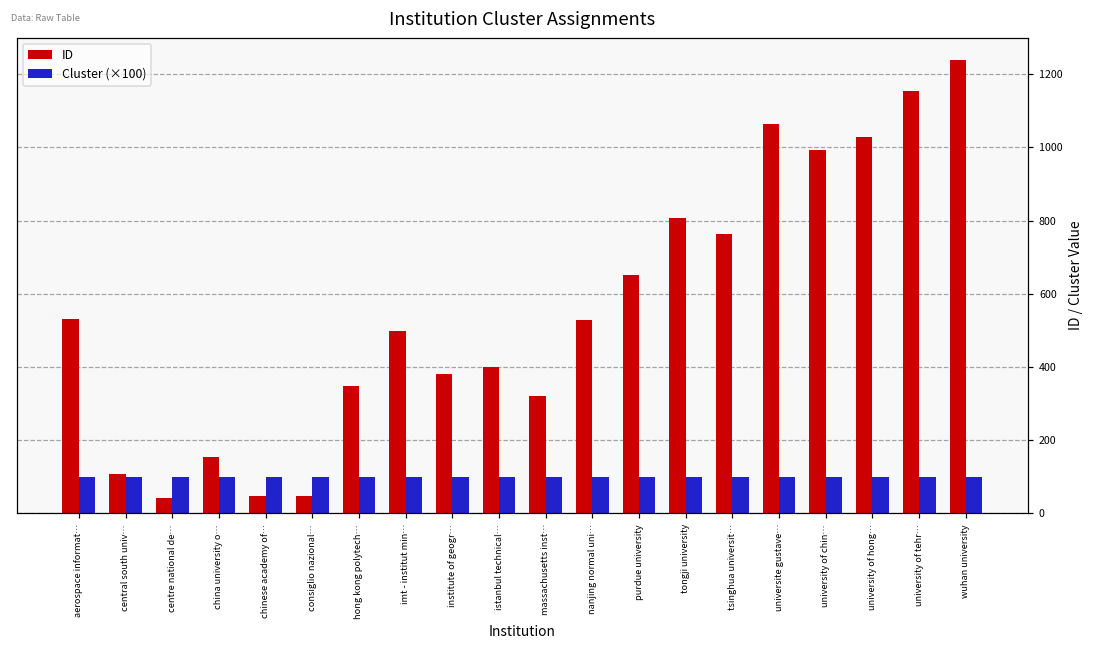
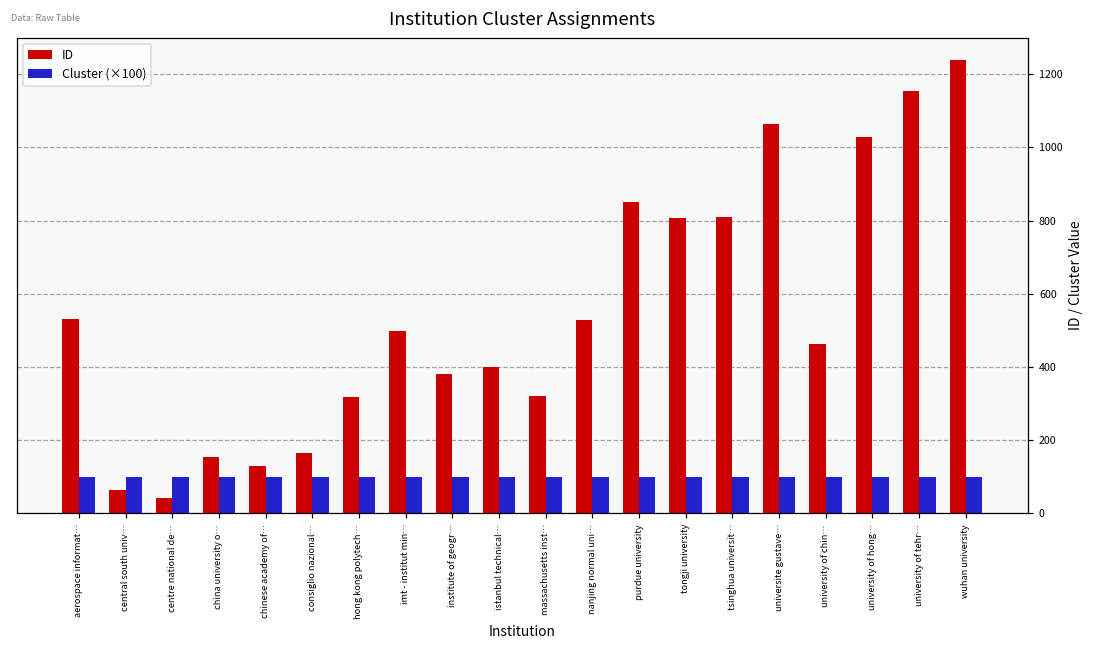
ID, central south univ…: 110 -> 60
ID, chinese academy of…: 50 -> 130
ID, consiglio nazional…: 50 -> 160
ID, hong kong polytech…: 350 -> 320
ID, purdue university: 650 -> 850
ID, tsinghua universit…: 760 -> 810
ID, university of chin…: 990 -> 460
